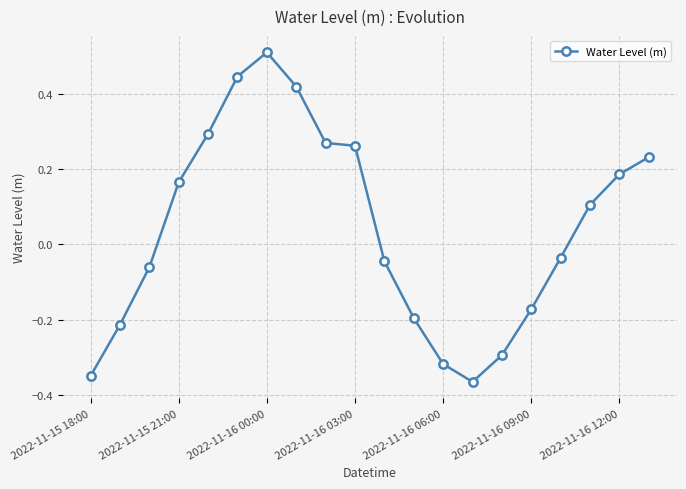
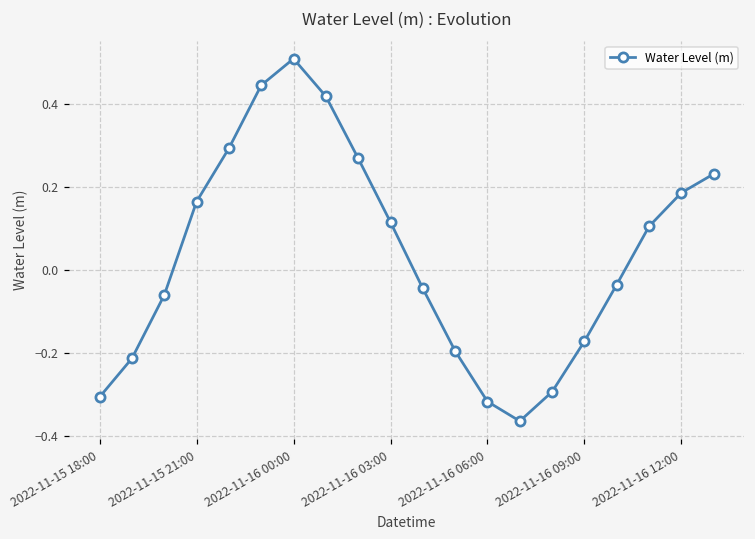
2022-11-15 18:00: -0.35 -> -0.31
2022-11-16 03:00: 0.26 -> 0.12
